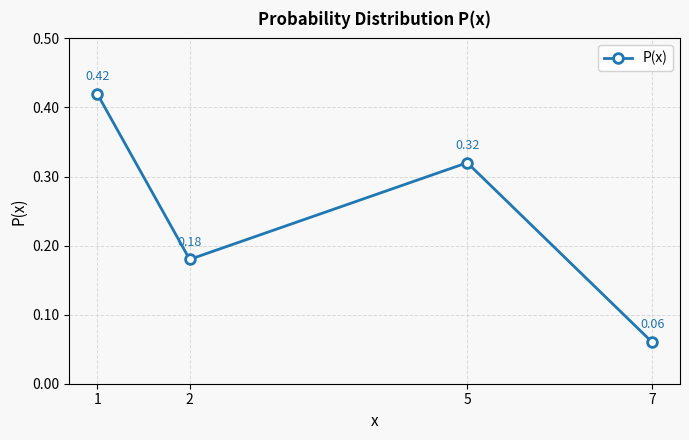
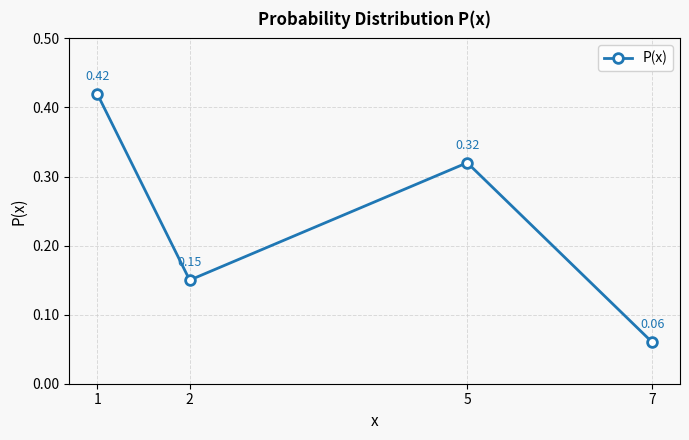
2: 0.18 -> 0.15
